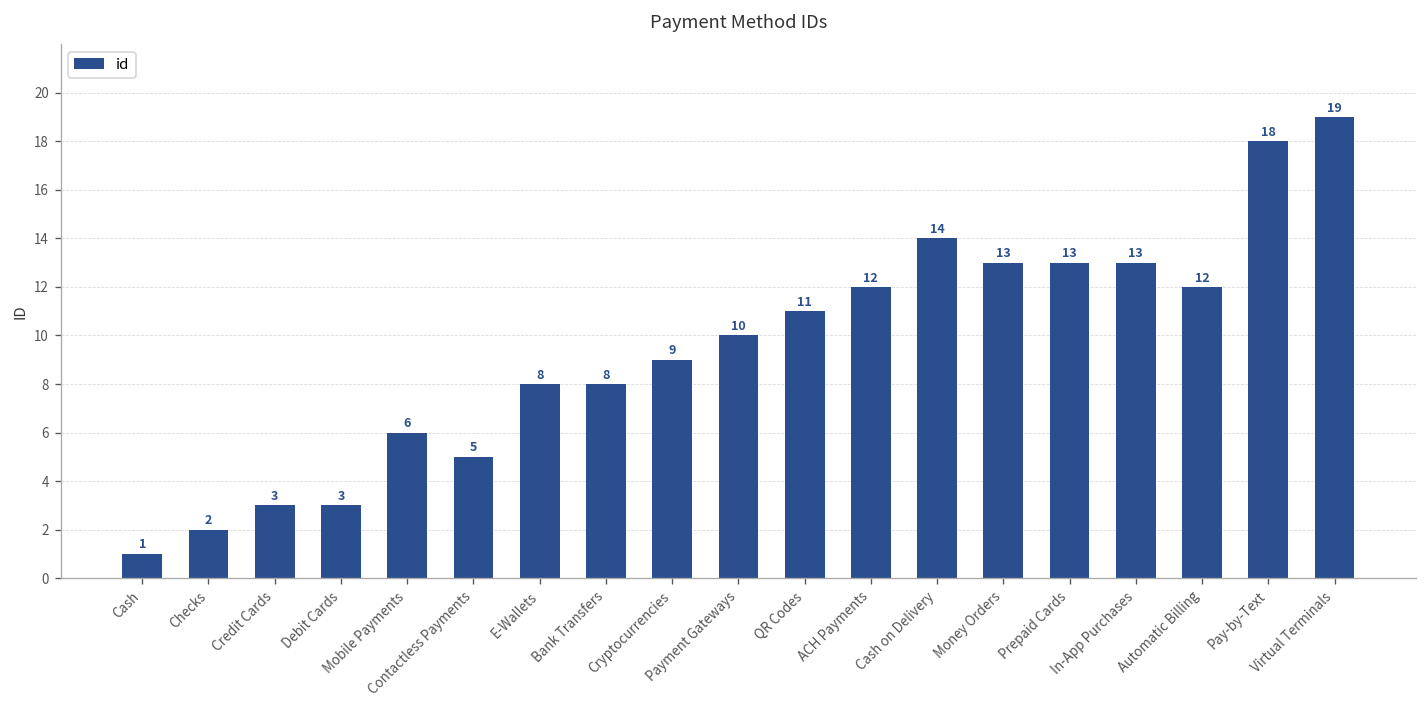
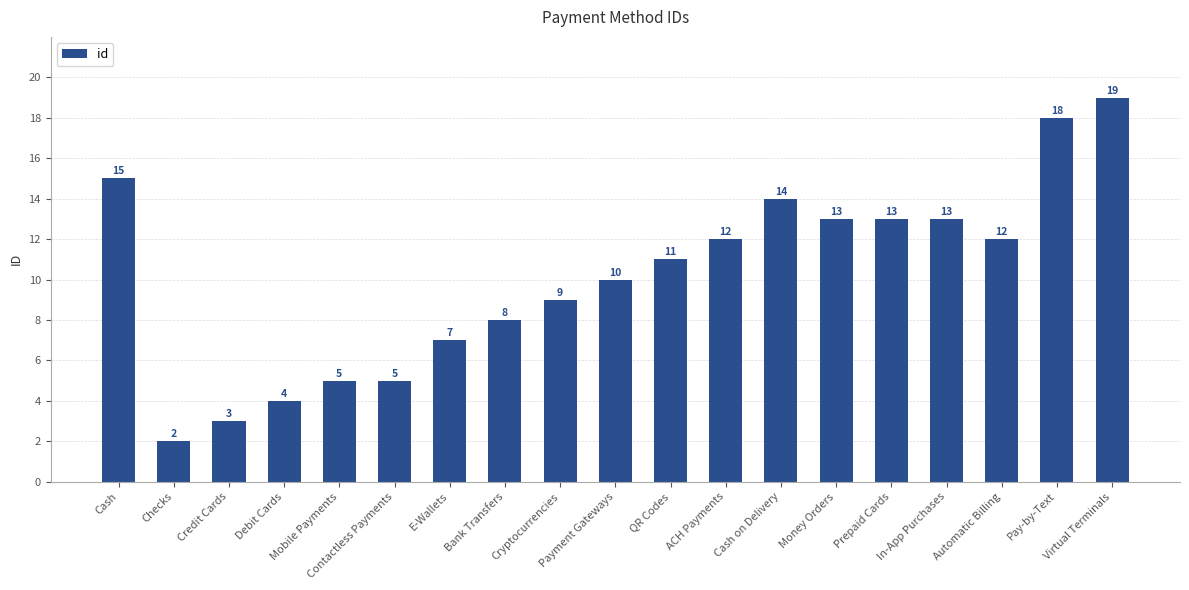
Cash: 1 -> 15
Debit Cards: 3 -> 4
Mobile Payments: 6 -> 5
E-Wallets: 8 -> 7
